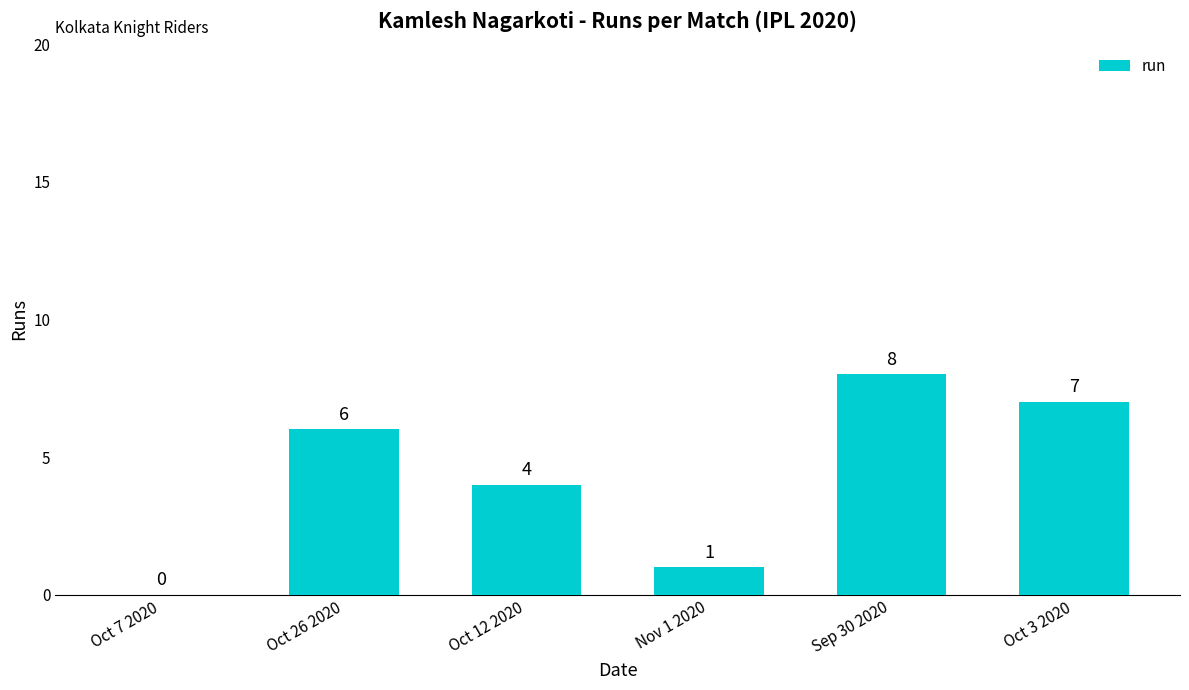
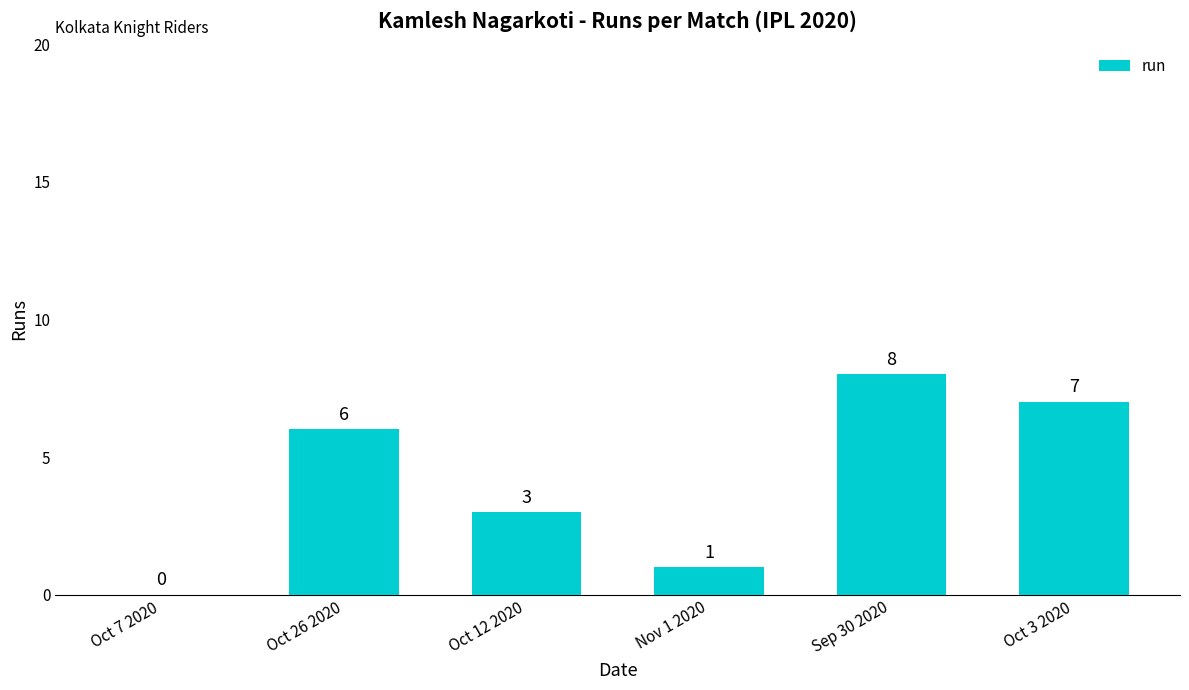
Oct 12 2020: 4 -> 3
